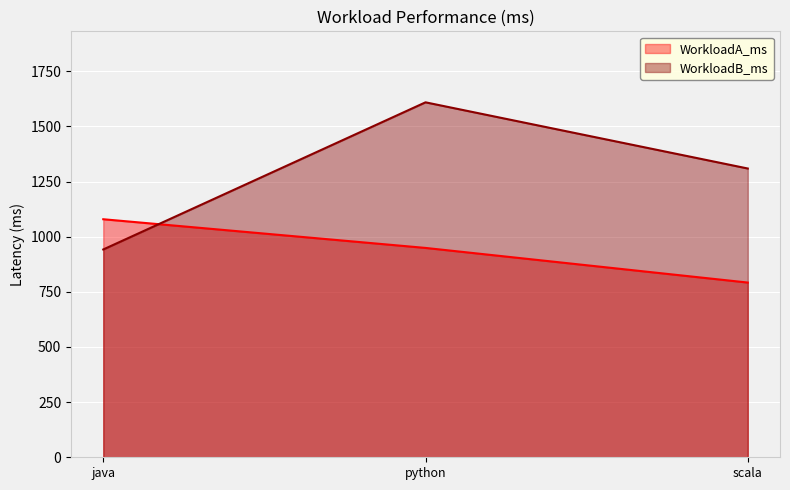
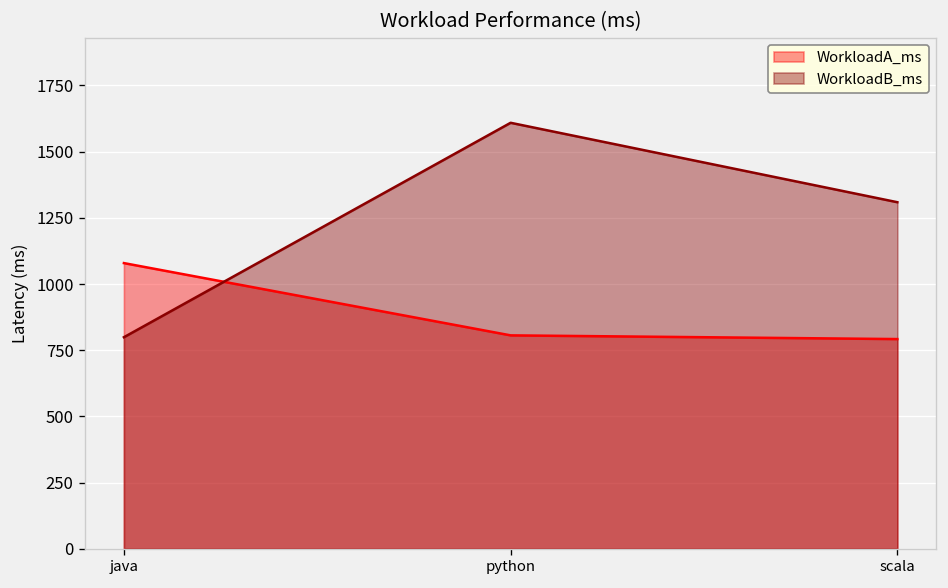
WorkloadB_ms, java: 940 -> 800
WorkloadA_ms, python: 950 -> 810
